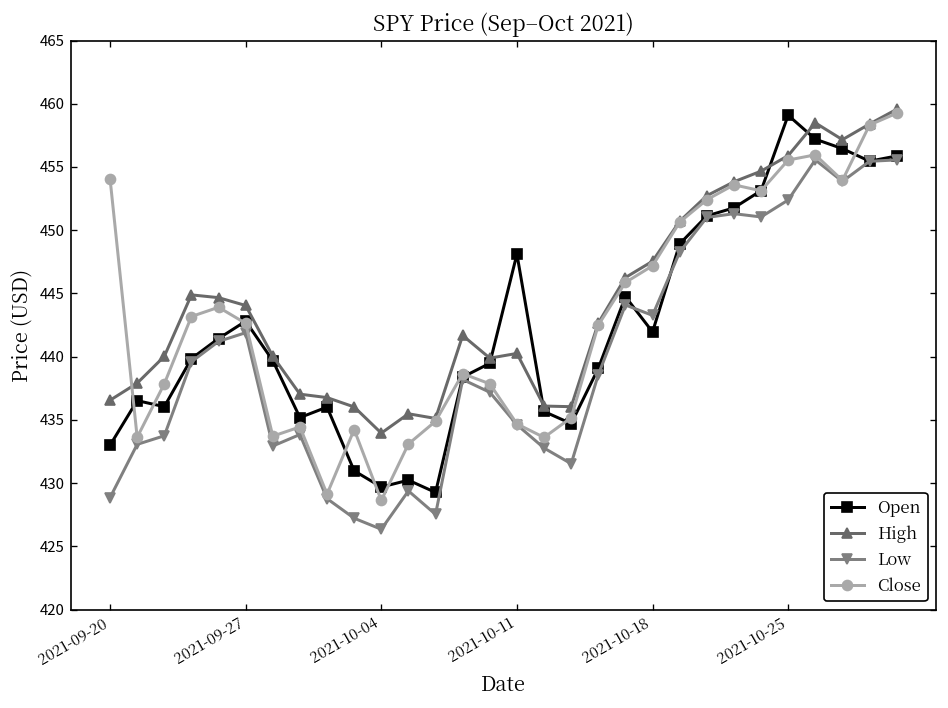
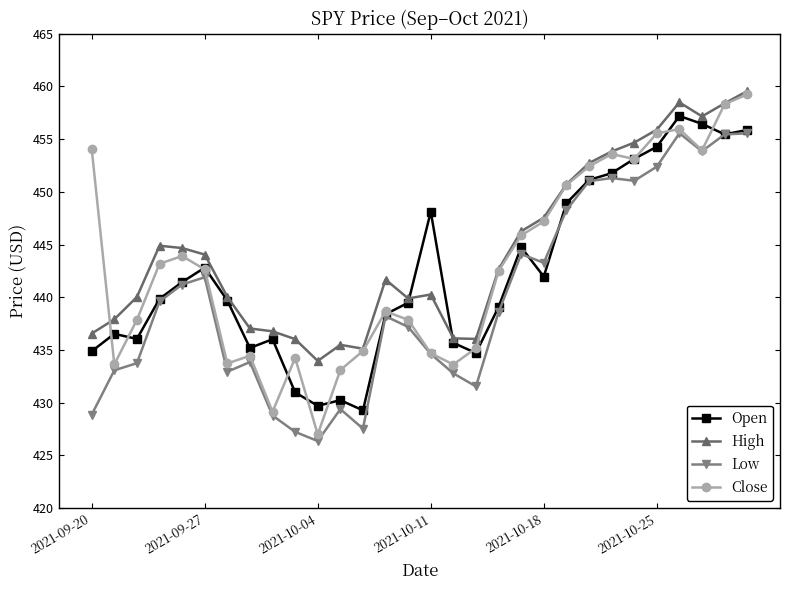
Open, 2021-09-20: 433.0 -> 434.9
Close, 2021-10-04: 428.6 -> 427.0
Open, 2021-10-25: 459.1 -> 454.3
